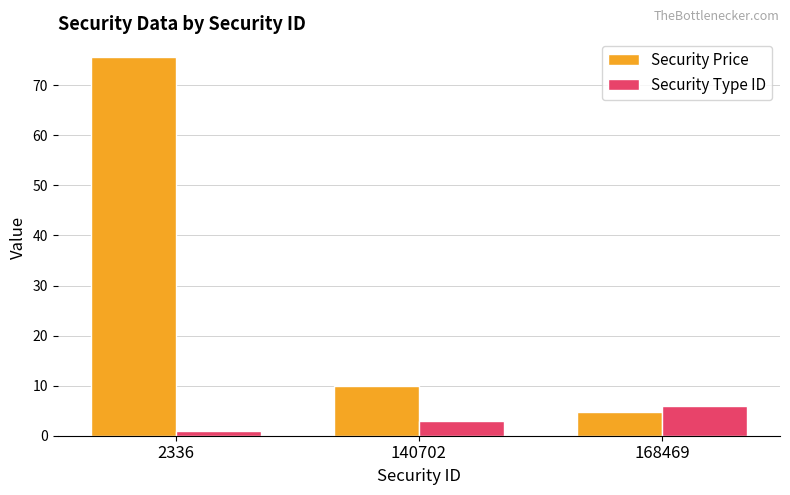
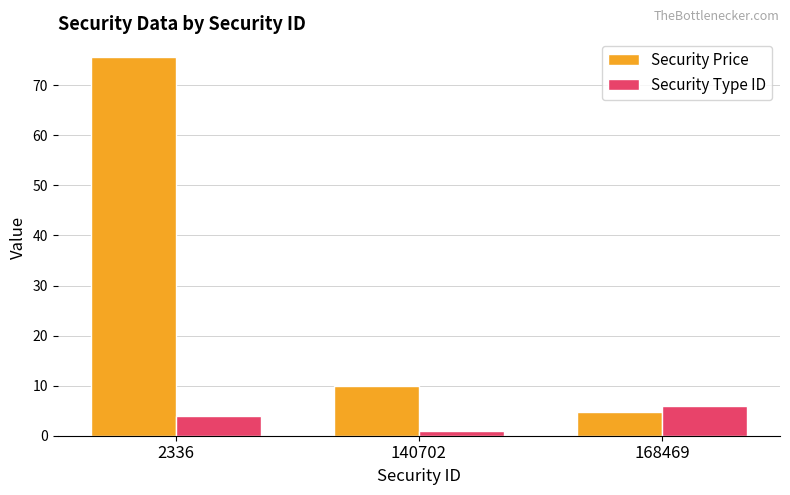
Security Type ID, 2336: 1 -> 4
Security Type ID, 140702: 3 -> 1
